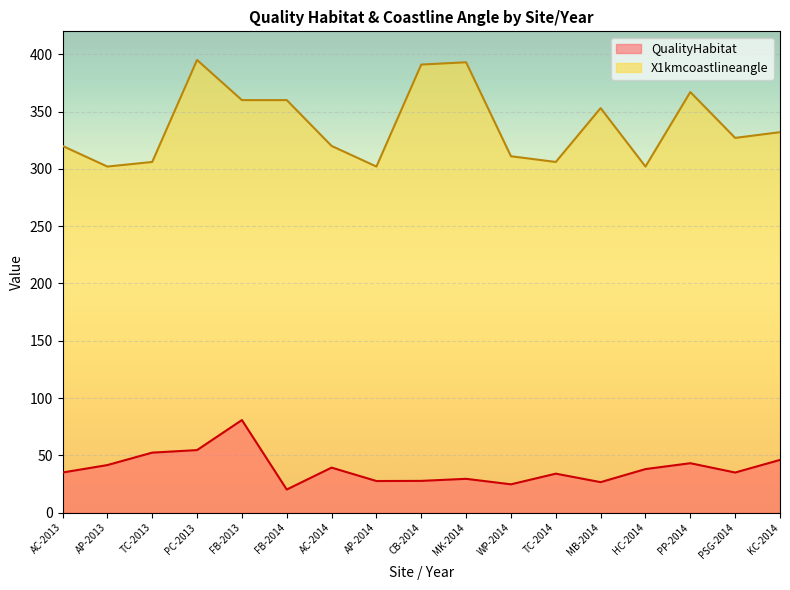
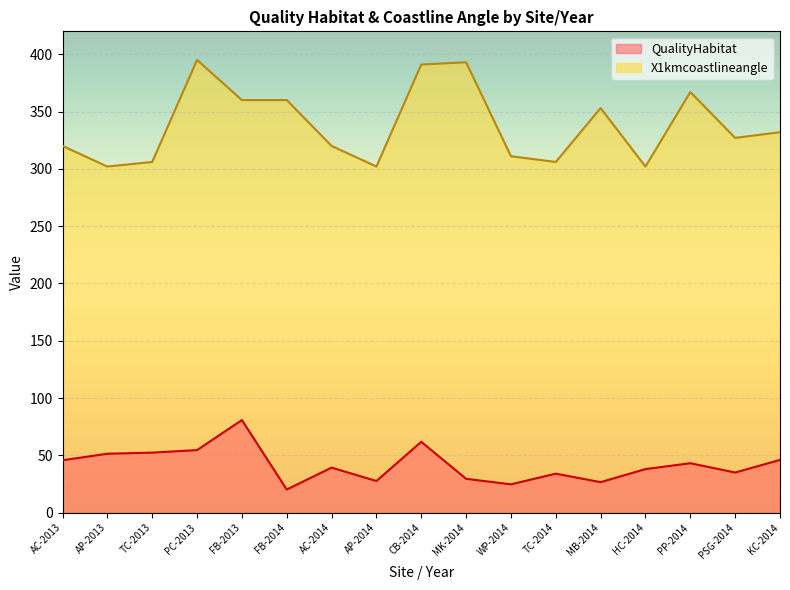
QualityHabitat, AC-2013: 35 -> 46
QualityHabitat, AP-2013: 42 -> 51
QualityHabitat, CB-2014: 28 -> 62
